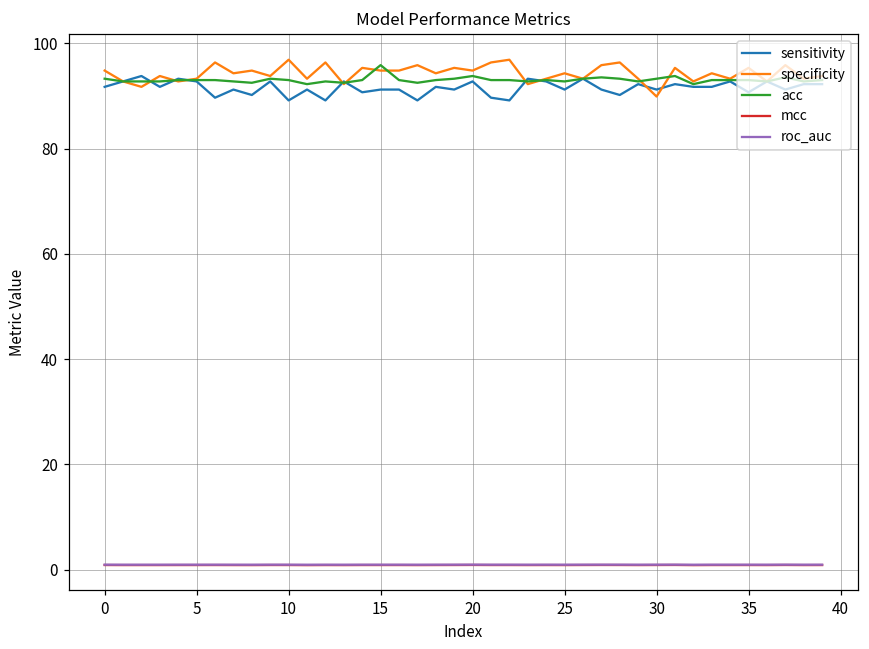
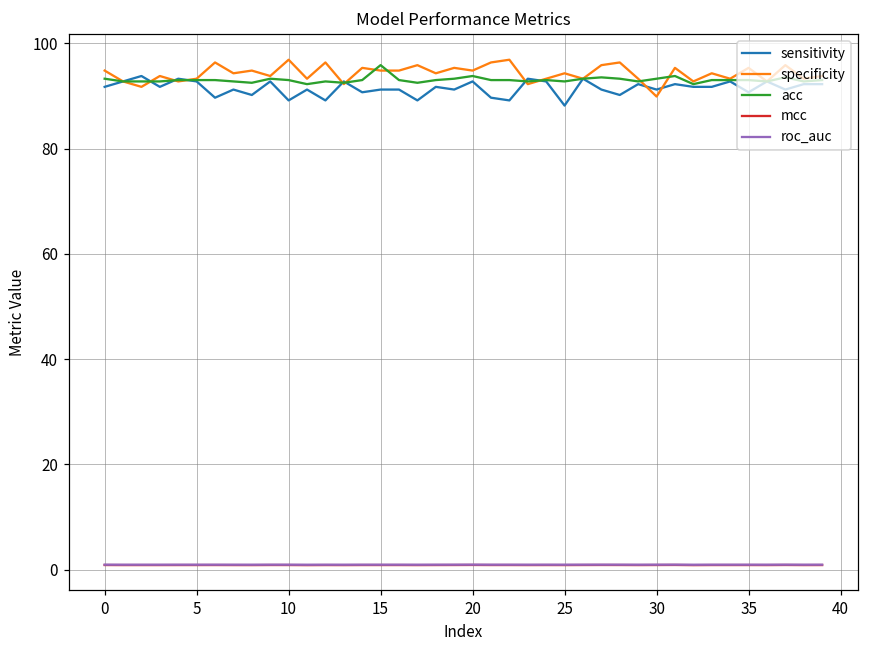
sensitivity, 25: 91 -> 88
